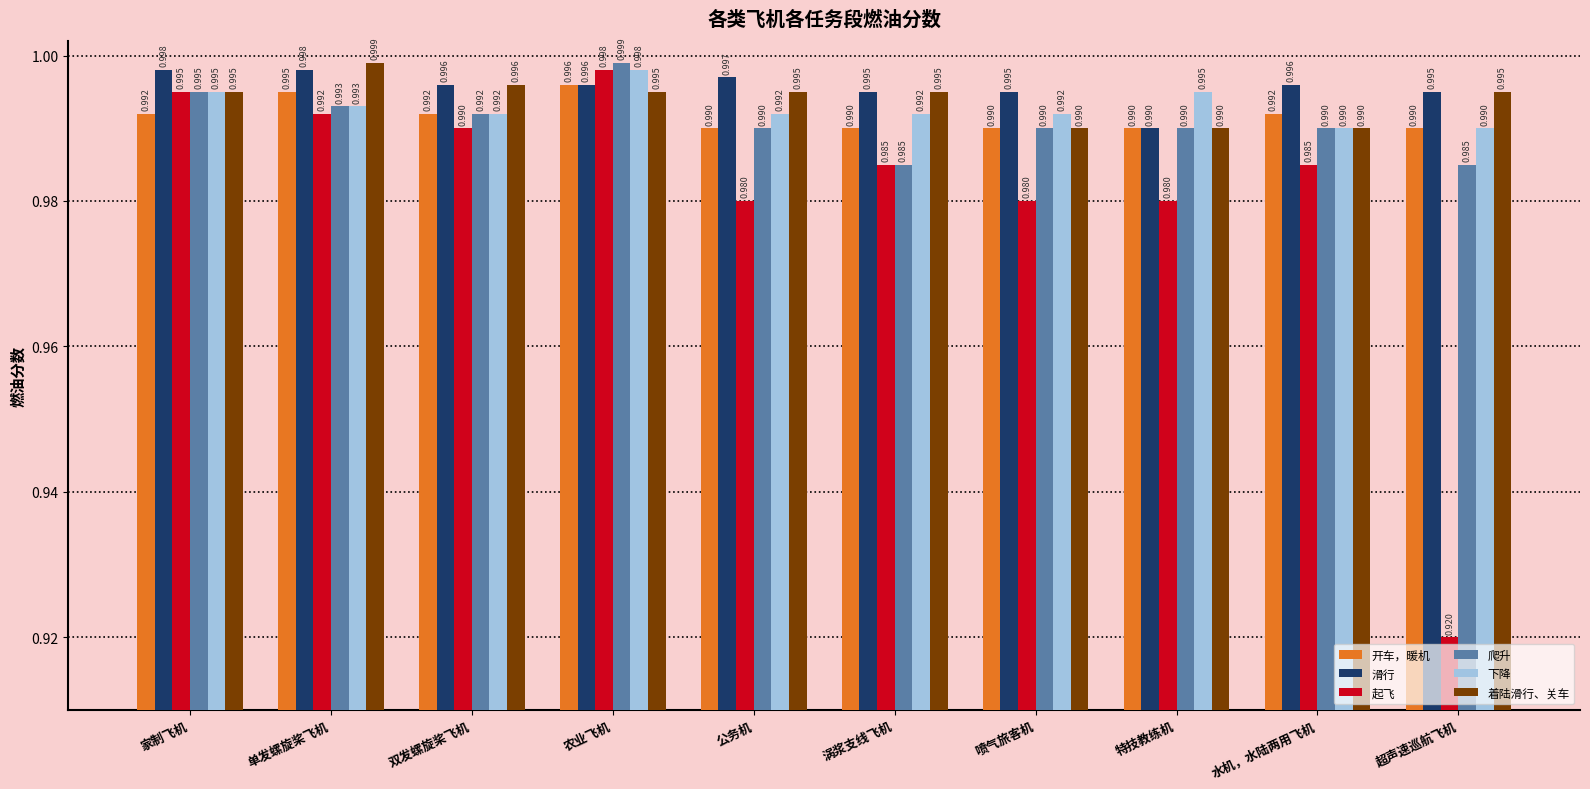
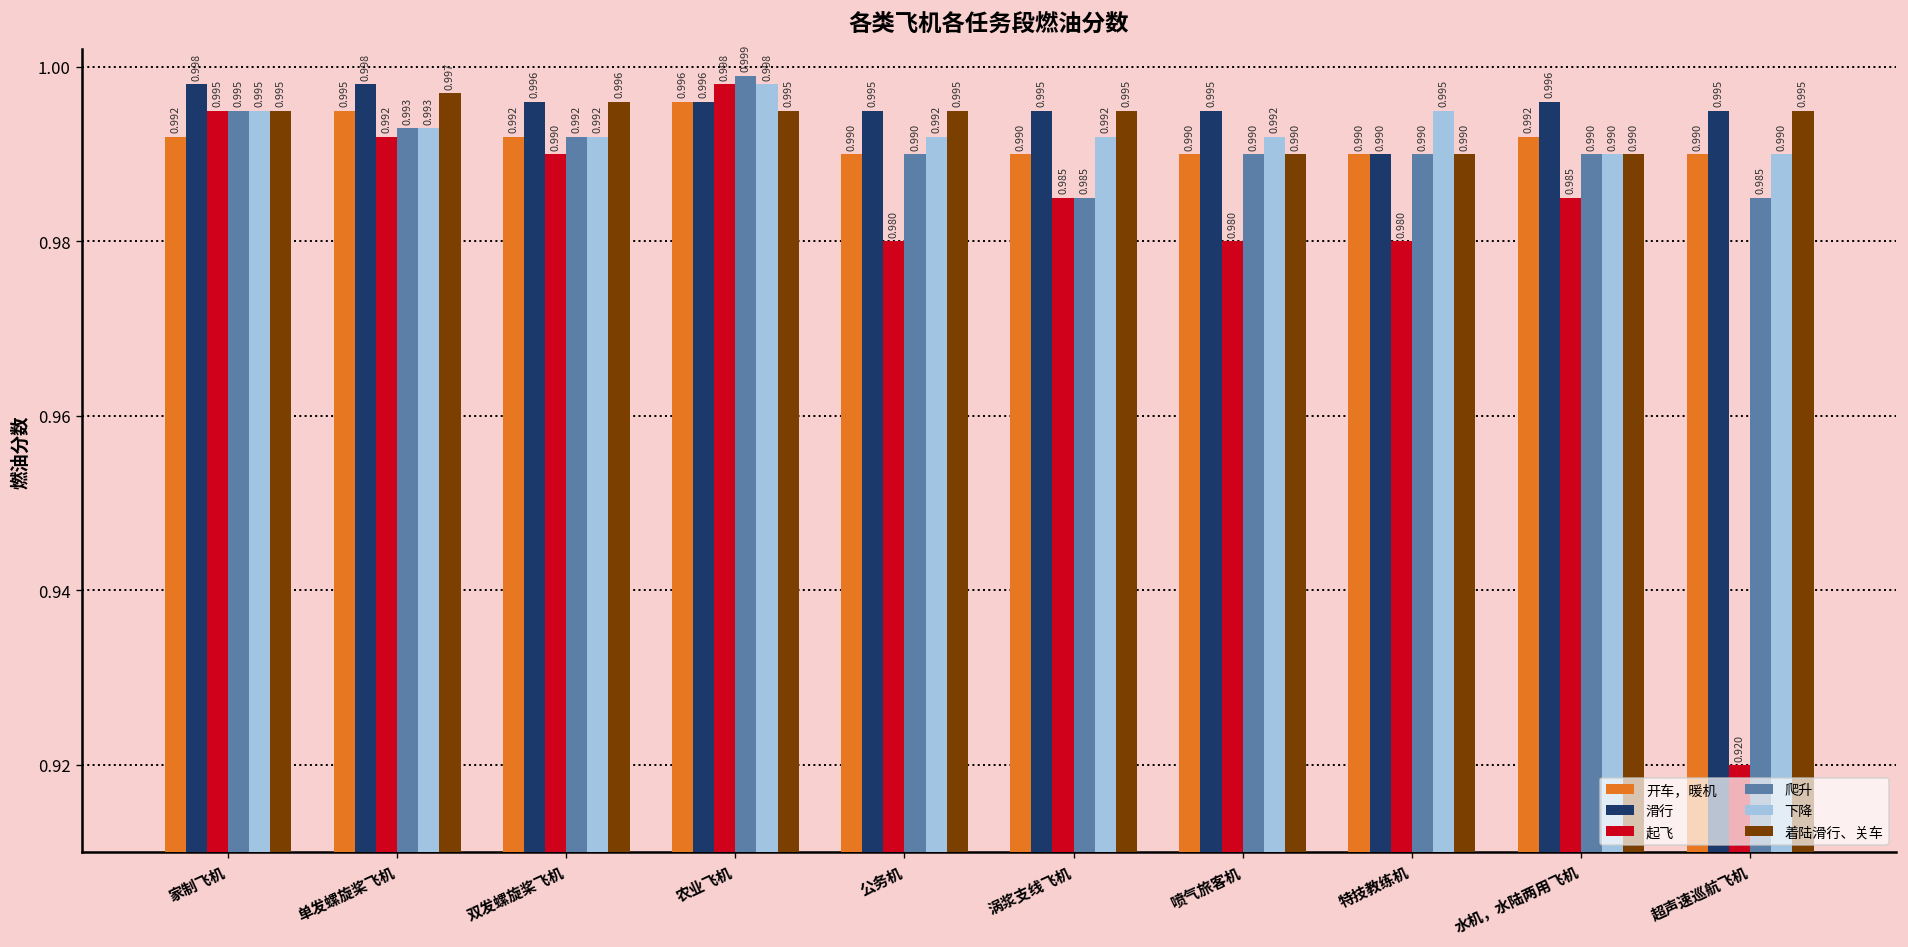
着陆滑行、关车, 单发螺旋桨飞机: 0.999 -> 0.997
滑行, 公务机: 0.997 -> 0.995
